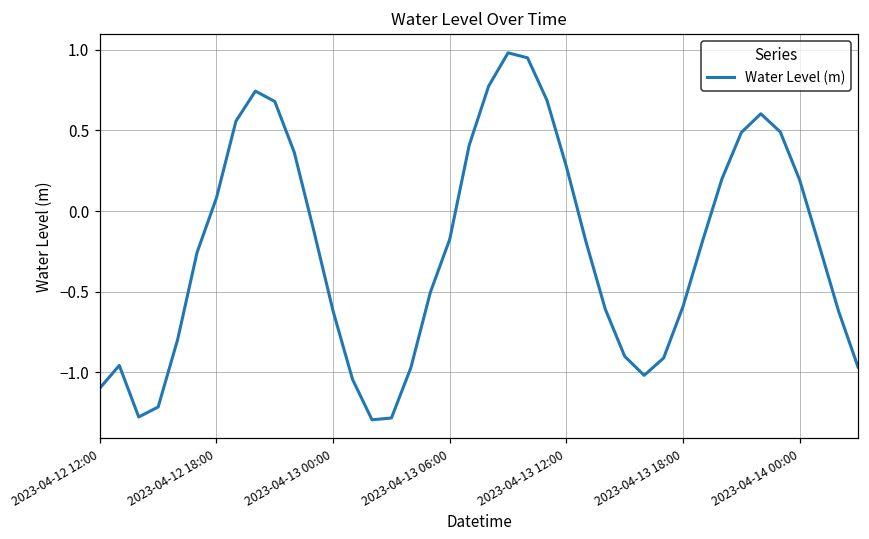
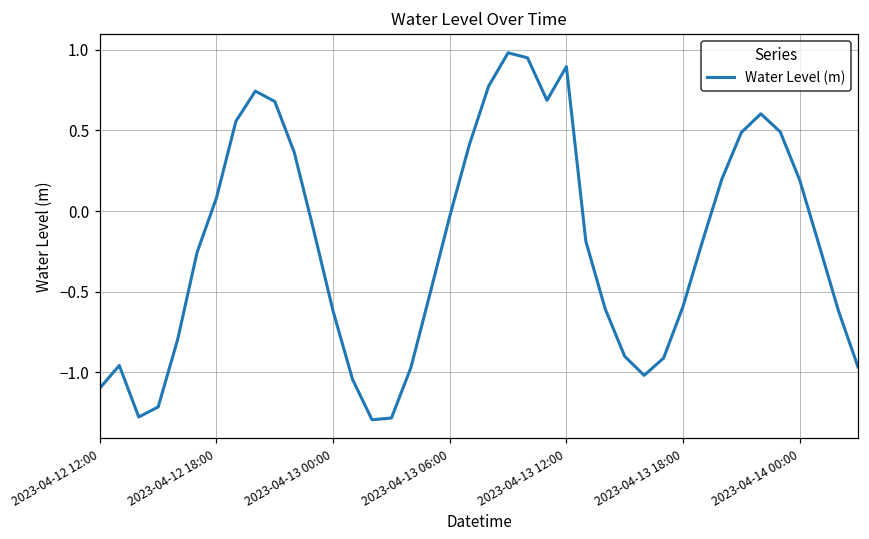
2023-04-13 06:00: -0.17 -> -0.03
2023-04-13 12:00: 0.28 -> 0.90
